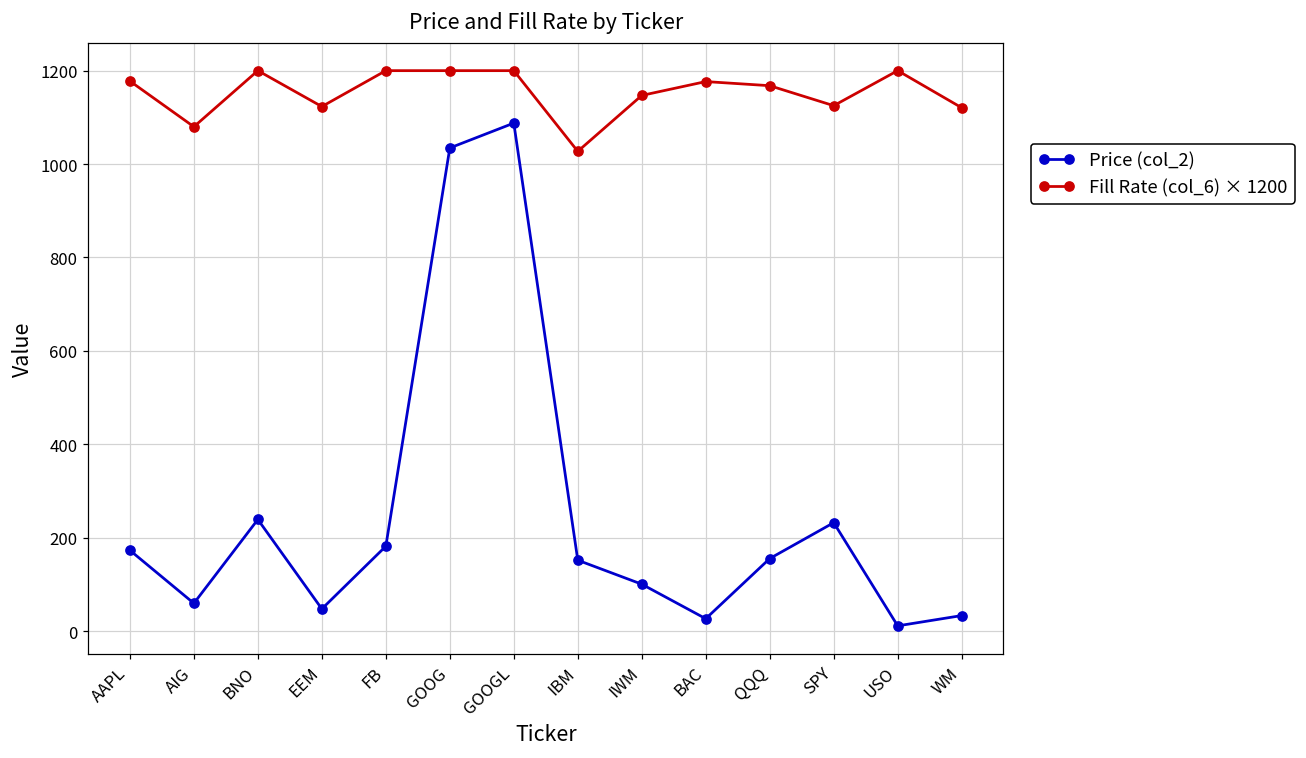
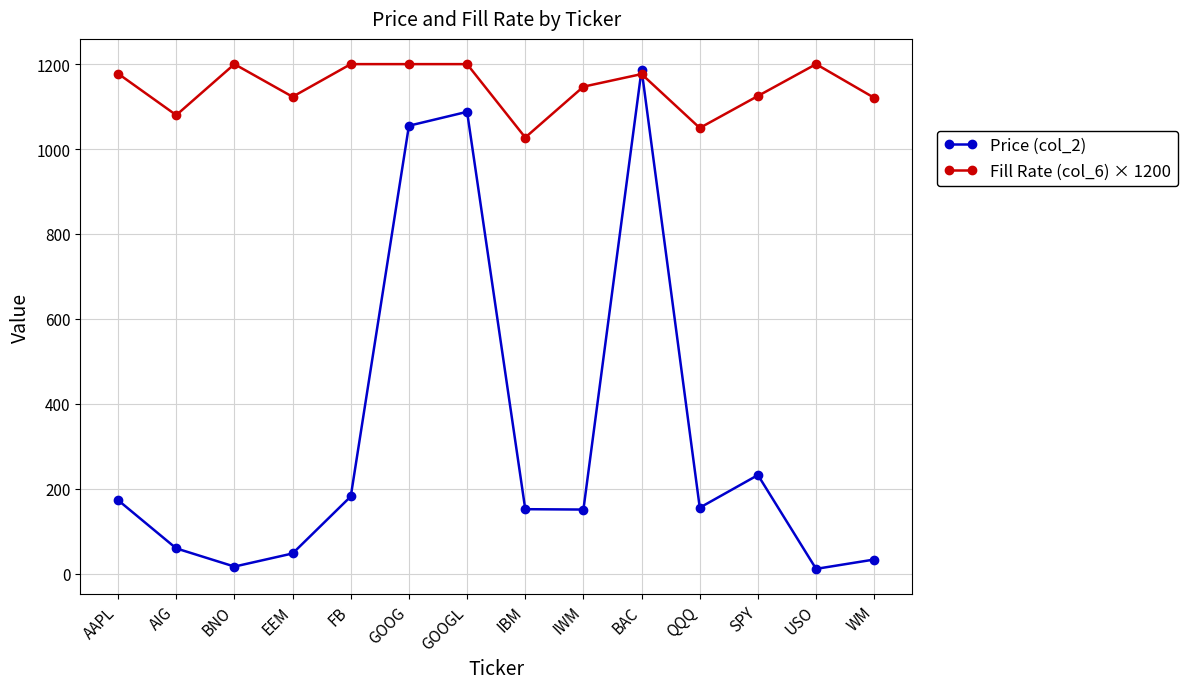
Price (col_2), BNO: 240 -> 20
Price (col_2), GOOG: 1030 -> 1050
Price (col_2), IWM: 100 -> 150
Price (col_2), BAC: 30 -> 1190
Fill Rate (col_6) × 1200, QQQ: 1170 -> 1050
